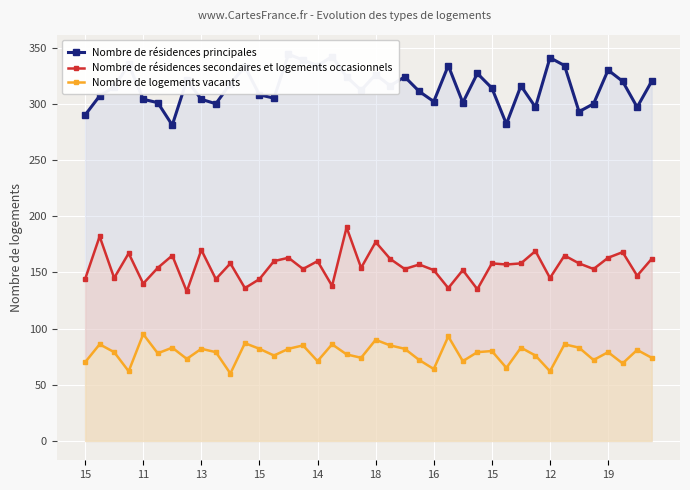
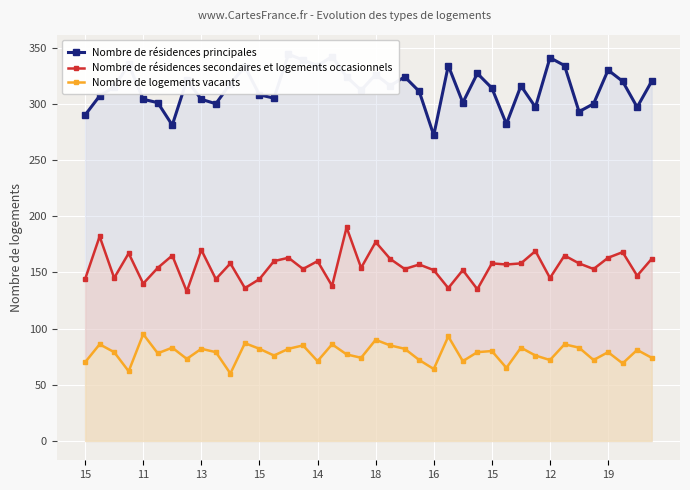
Nombre de résidences principales, 16: 302 -> 272
Nombre de logements vacants, 12: 62 -> 72
